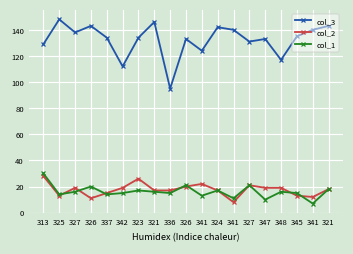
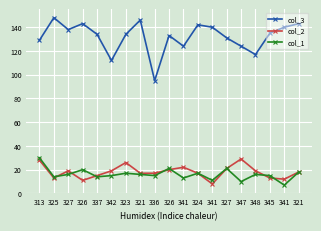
col_3, 347: 133 -> 124
col_2, 347: 19 -> 29
